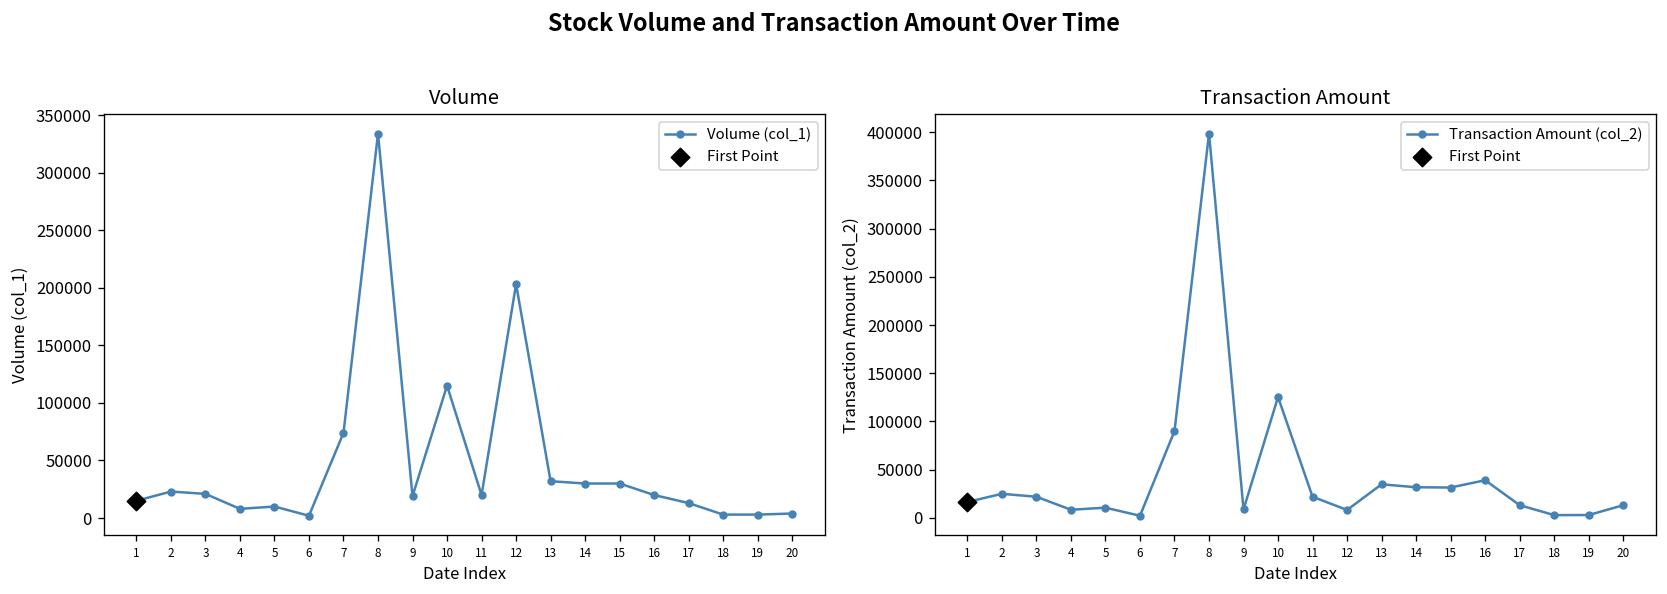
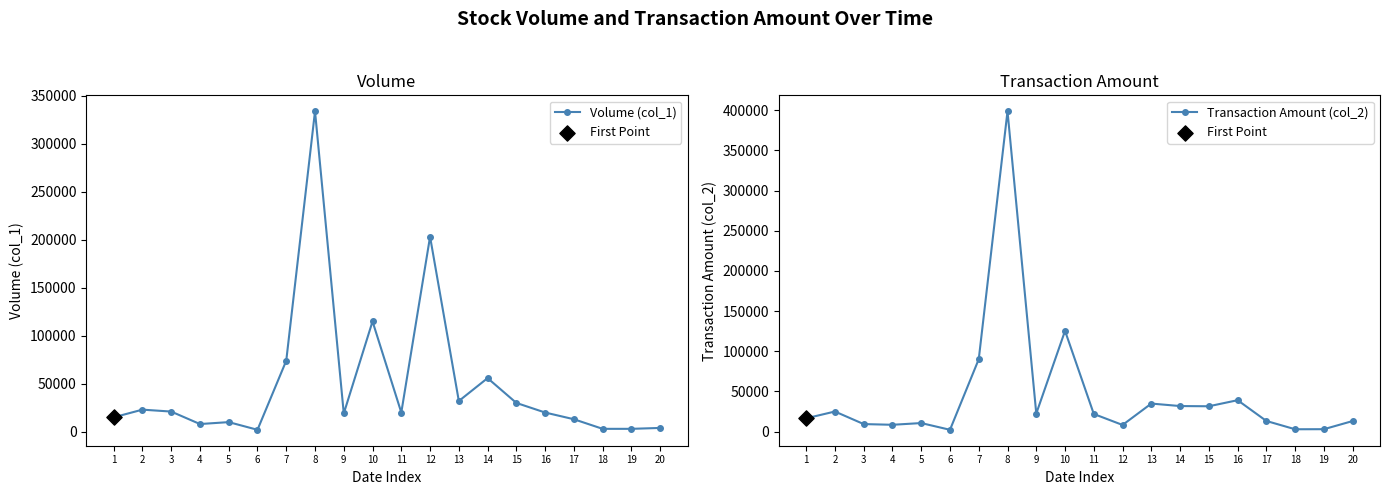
Volume, Volume (col_1), 14: 30000 -> 60000
Transaction Amount, Transaction Amount (col_2), 3: 20000 -> 10000
Transaction Amount, Transaction Amount (col_2), 9: 10000 -> 20000
